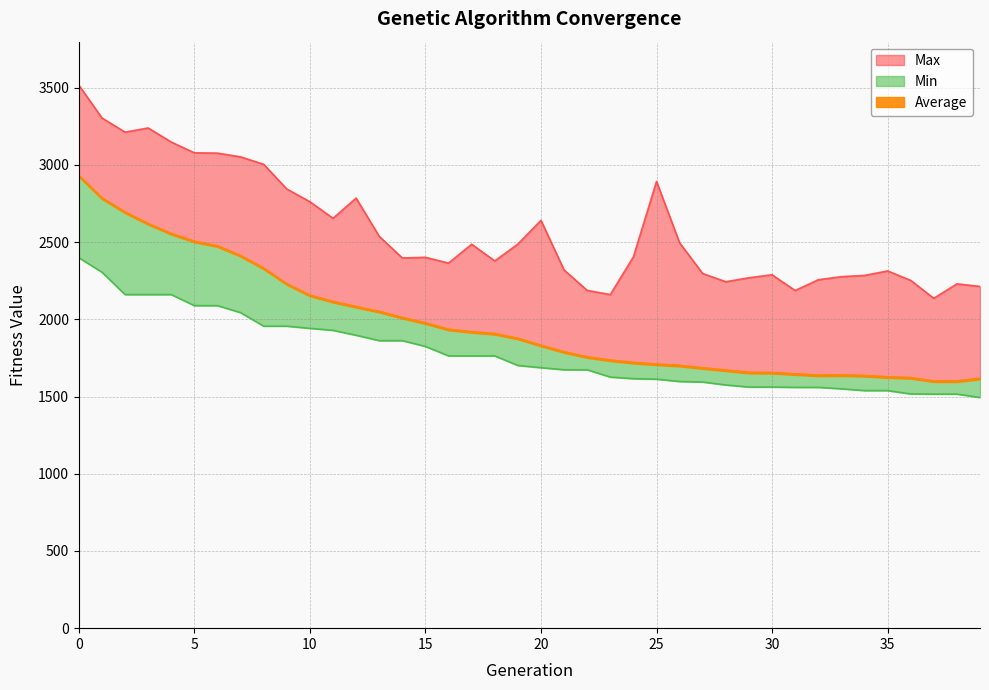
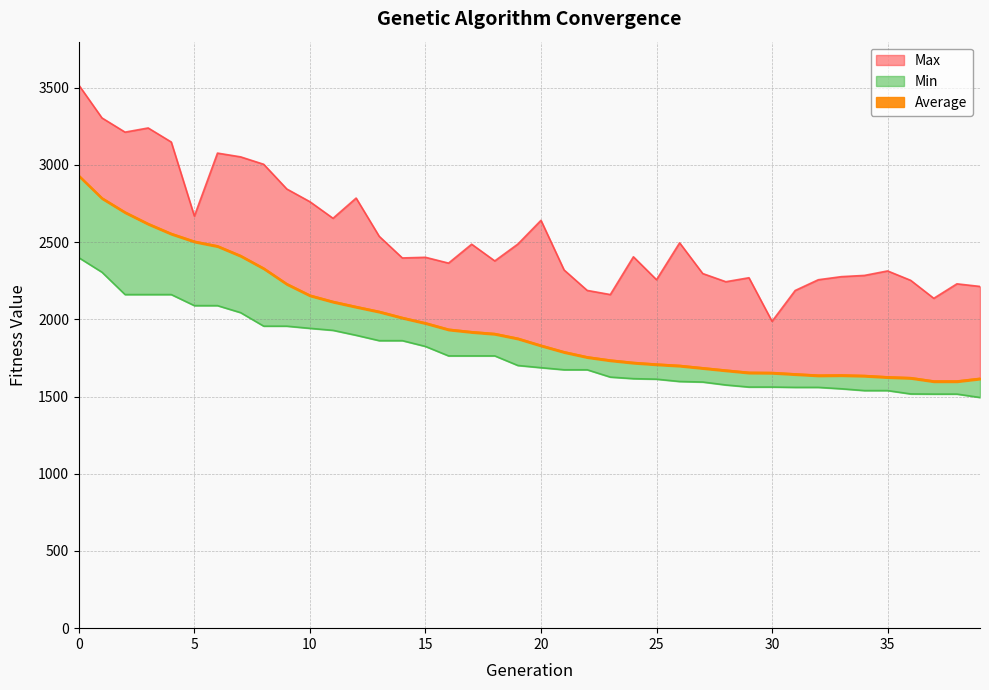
Max, 5: 3080 -> 2670
Max, 25: 2890 -> 2260
Max, 30: 2290 -> 1990
